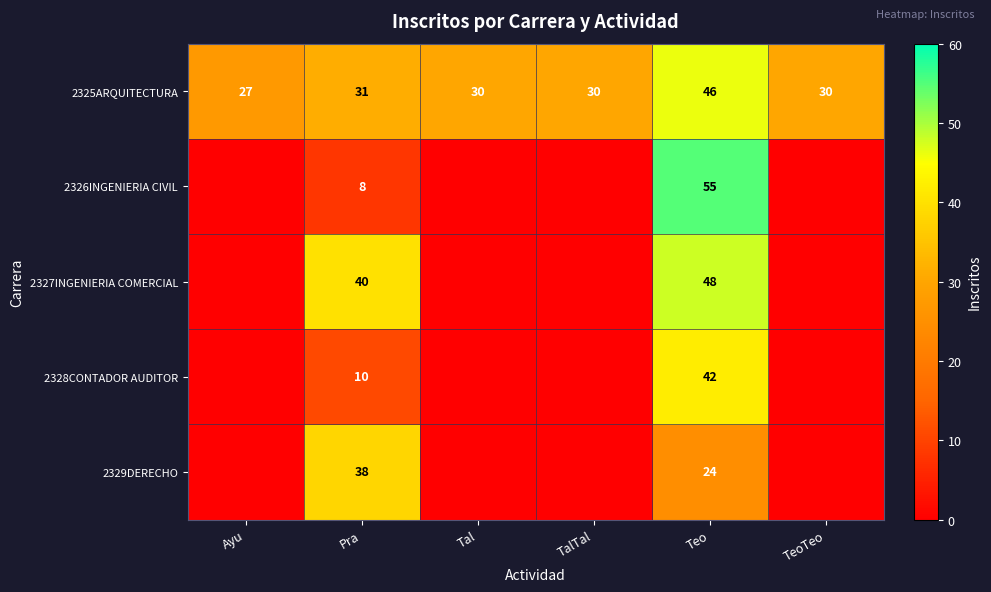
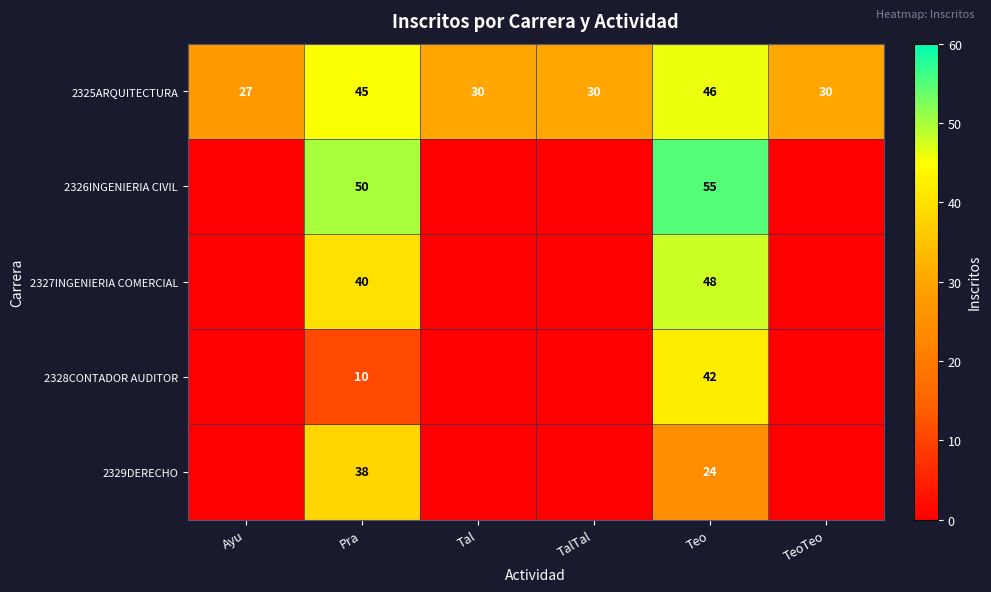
2325ARQUITECTURA, Pra: 31 -> 45
2326INGENIERIA CIVIL, Pra: 8 -> 50
